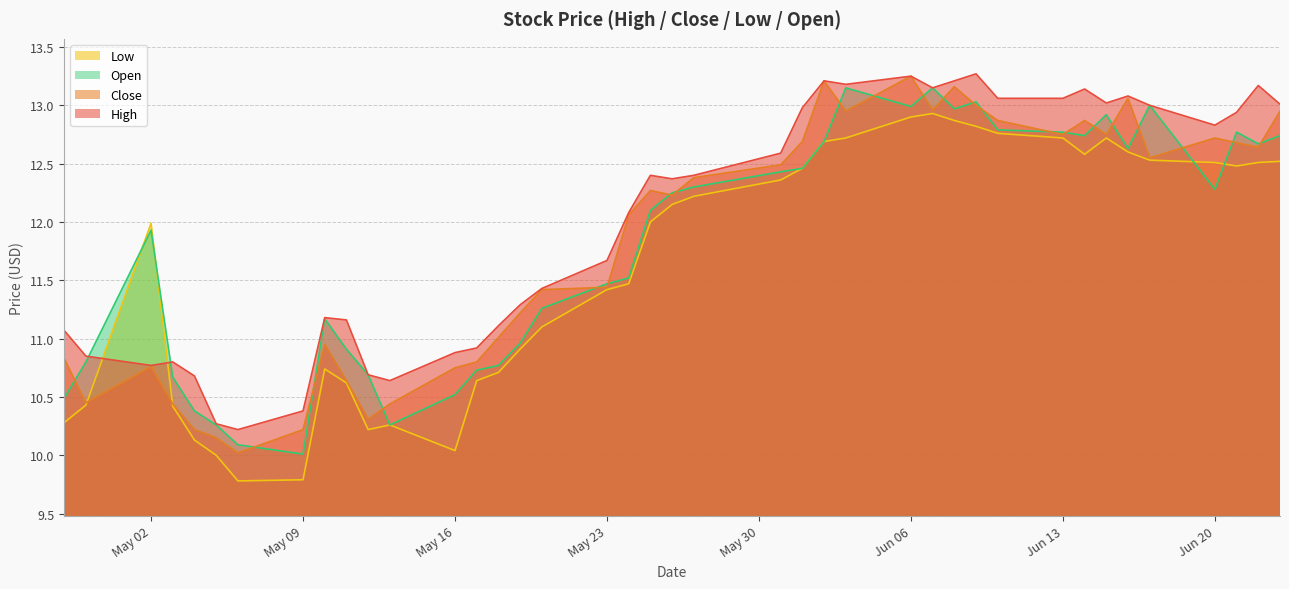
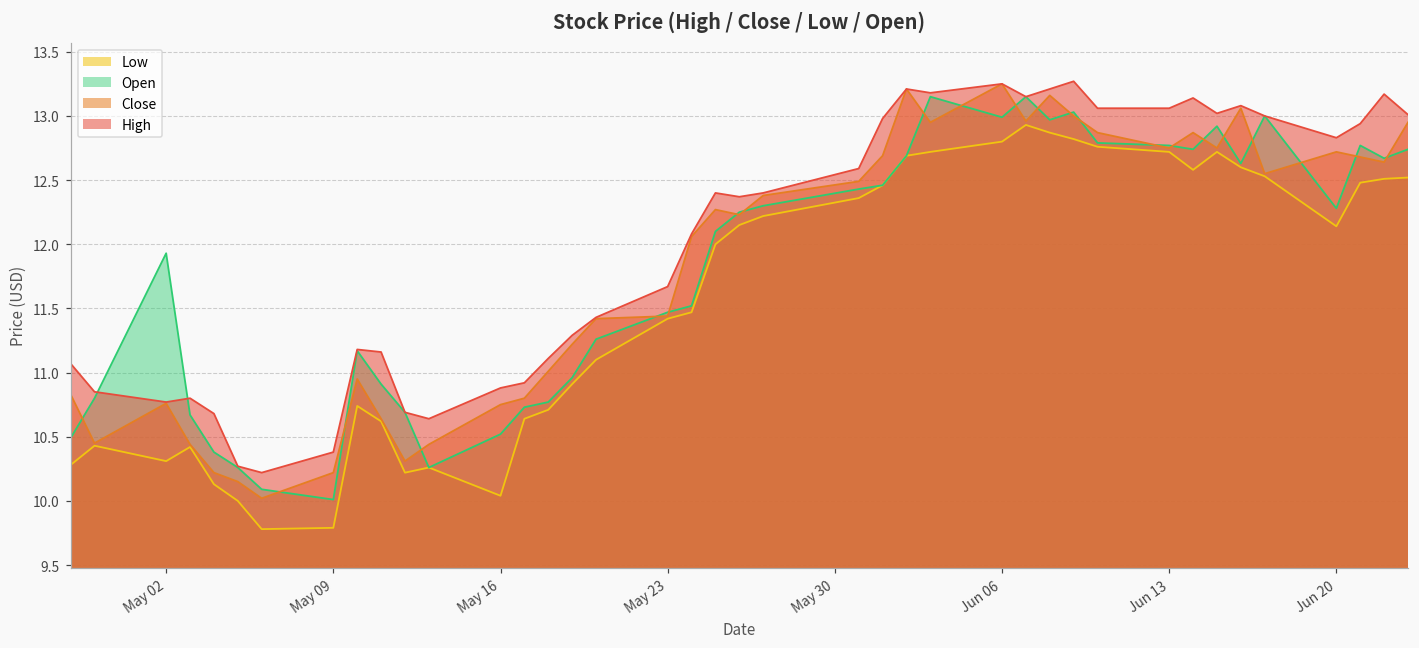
Low, May 02: 11.99 -> 10.31
Low, Jun 06: 12.9 -> 12.8
Low, Jun 20: 12.51 -> 12.14
